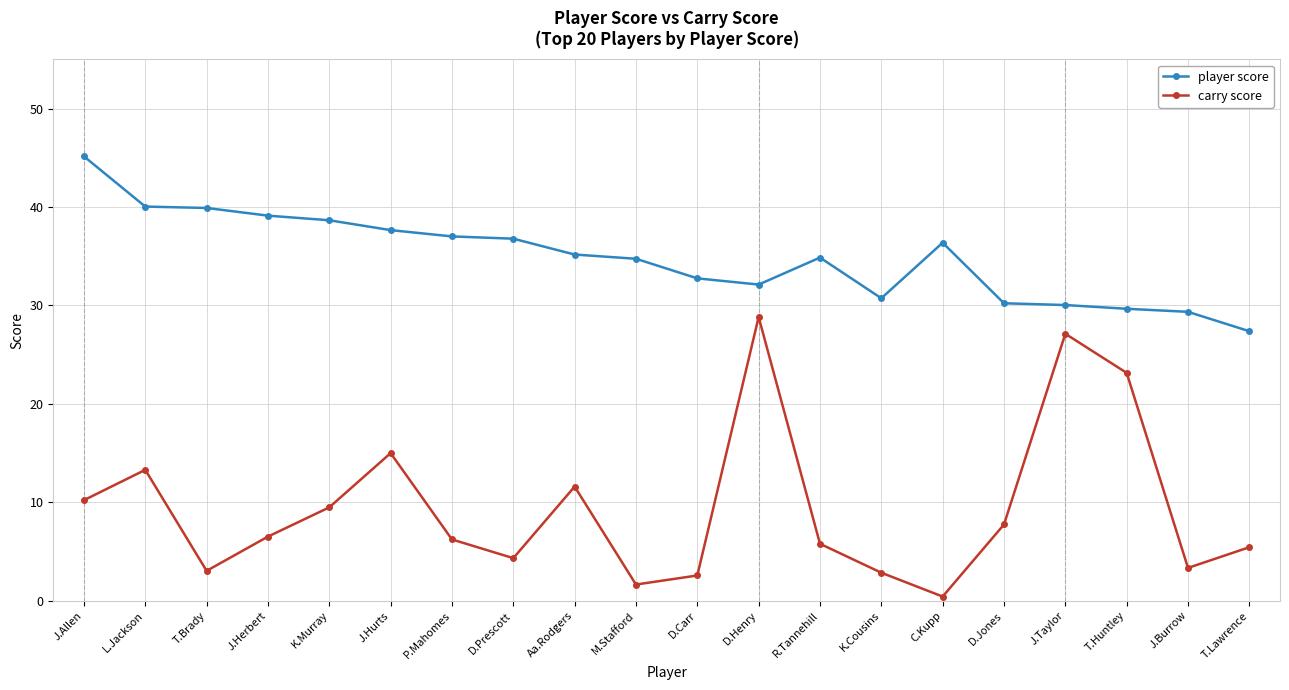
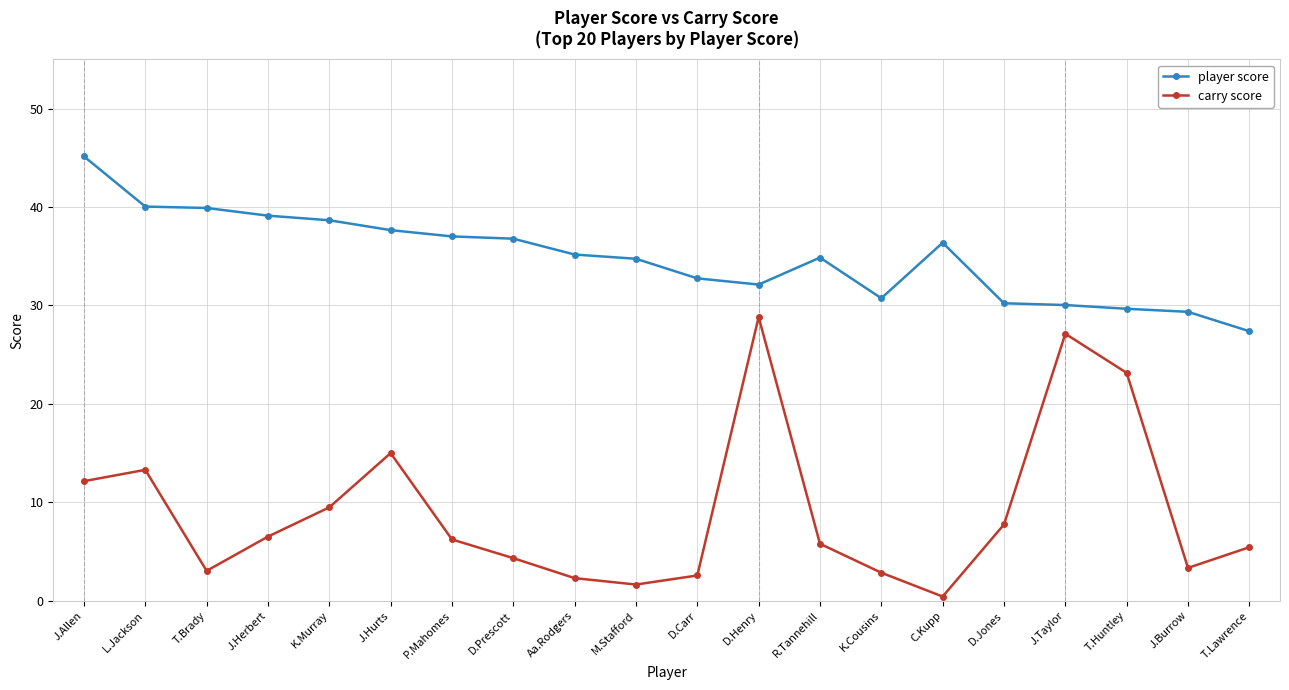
carry score, J.Allen: 10 -> 12
carry score, Aa.Rodgers: 12 -> 2
